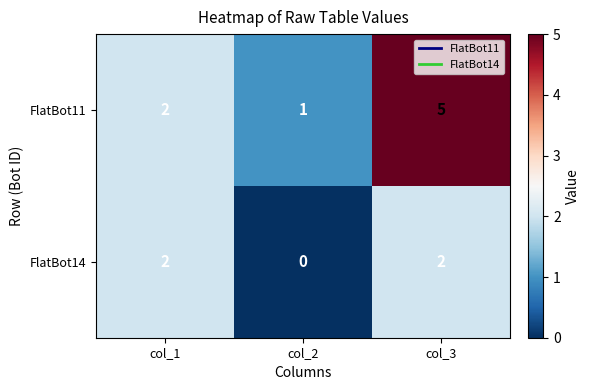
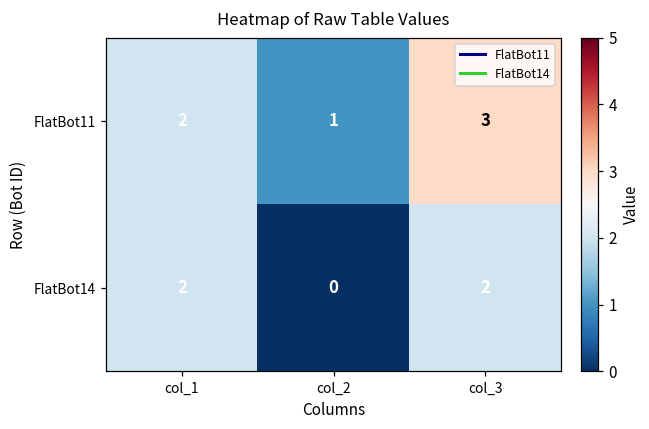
FlatBot11, col_3: 5 -> 3
